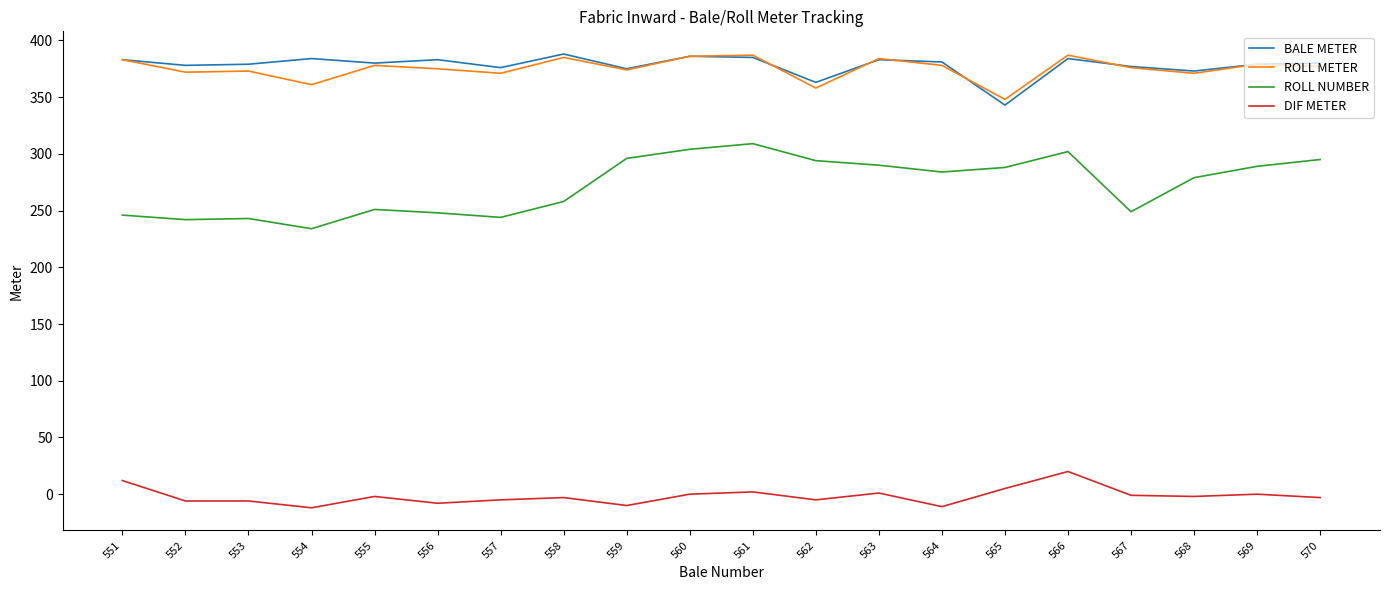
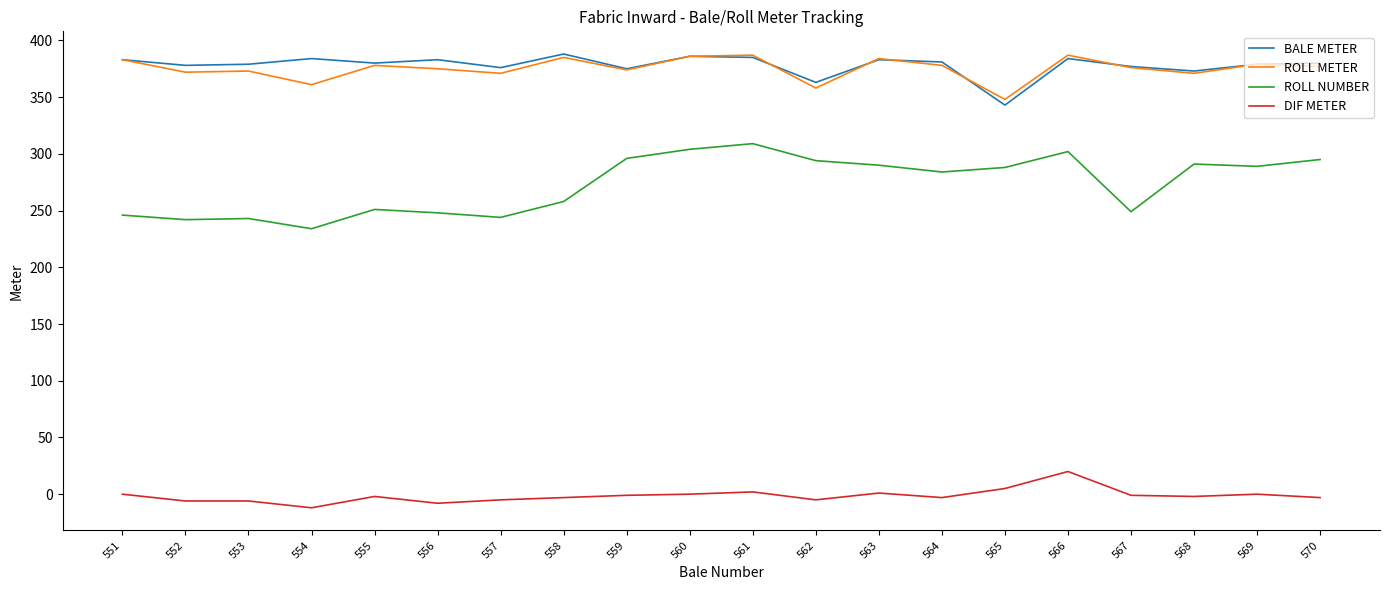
DIF METER, 551: 12 -> 0
DIF METER, 559: -10 -> -1
DIF METER, 564: -11 -> -3
ROLL NUMBER, 568: 279 -> 291
